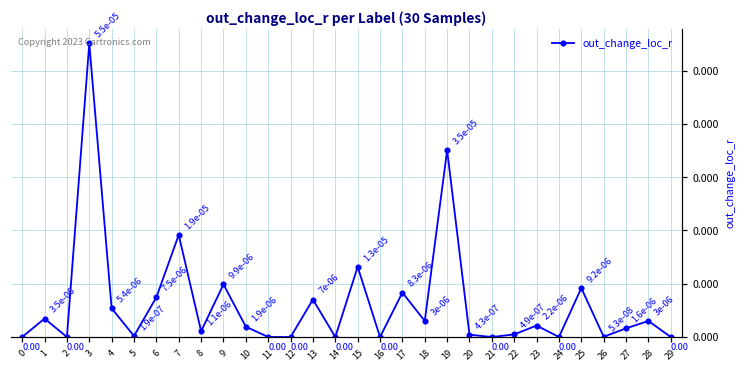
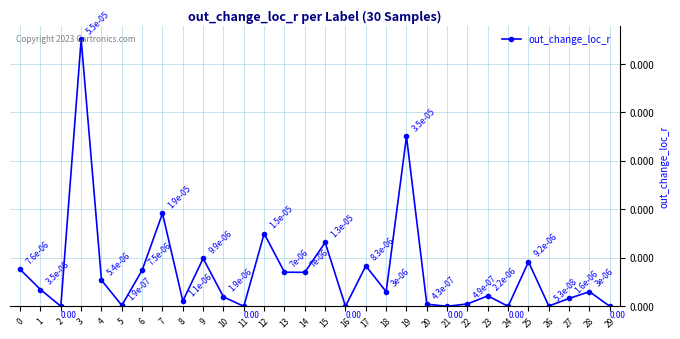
0: 0.00 -> 7.6e-06
12: 0.00 -> 1.5e-05
14: 0.00 -> 7e-06
